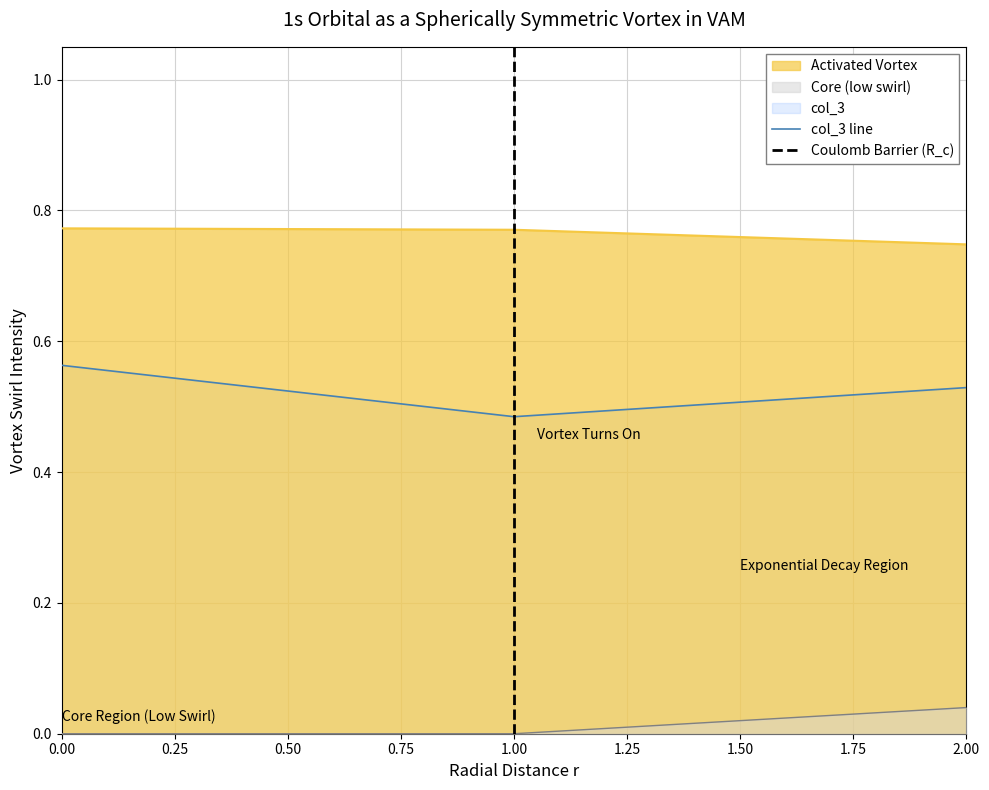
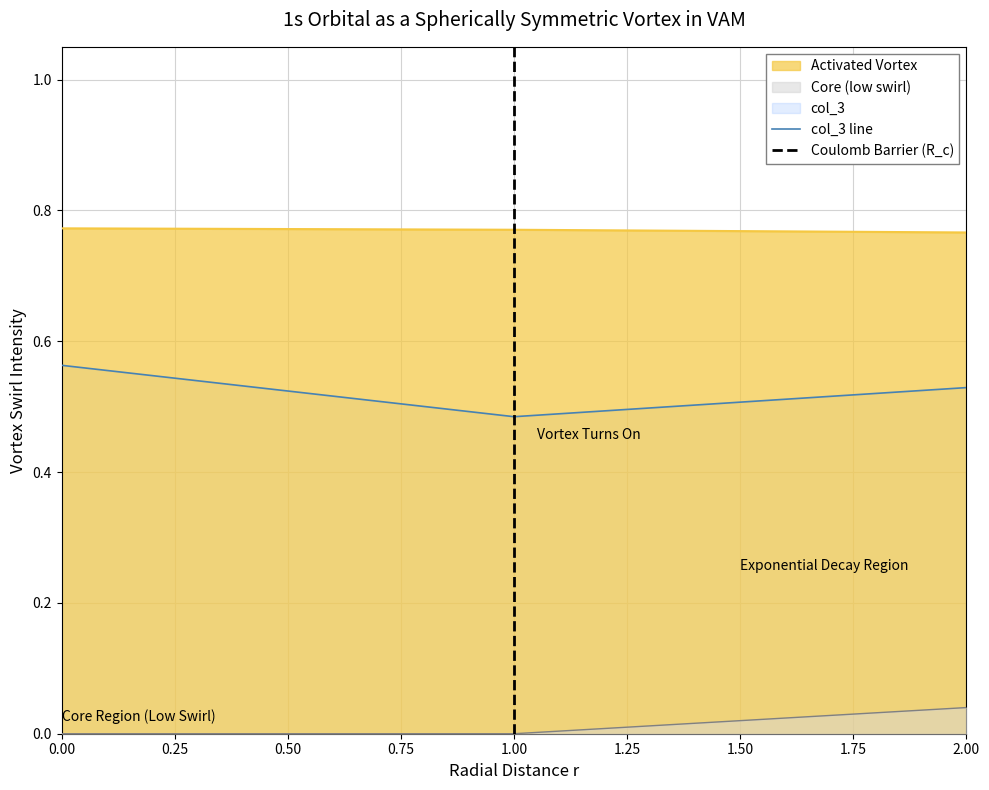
Activated Vortex, 2.00: 0.75 -> 0.77
